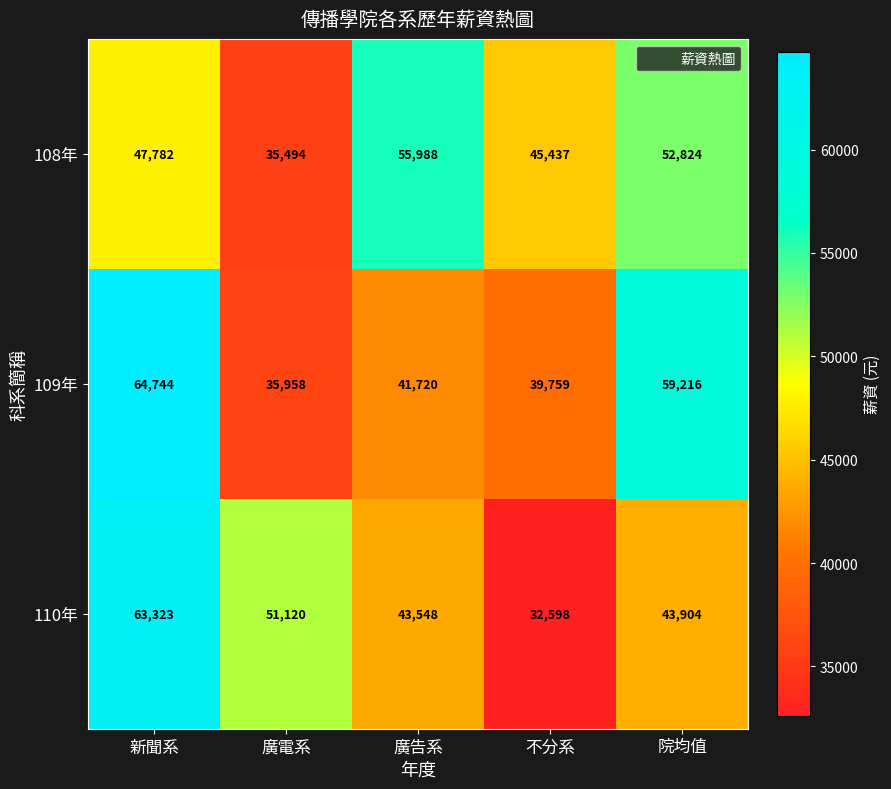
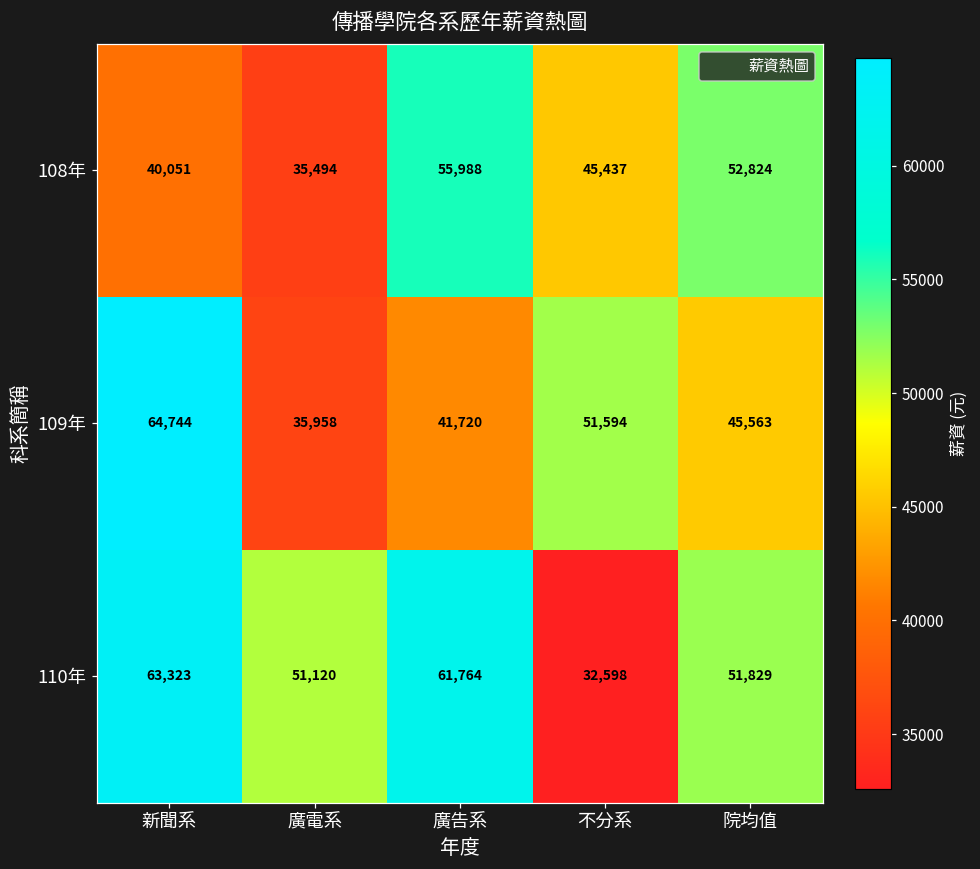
108年, 新聞系: 47,782 -> 40,051
109年, 不分系: 39,759 -> 51,594
109年, 院均值: 59,216 -> 45,563
110年, 廣告系: 43,548 -> 61,764
110年, 院均值: 43,904 -> 51,829
